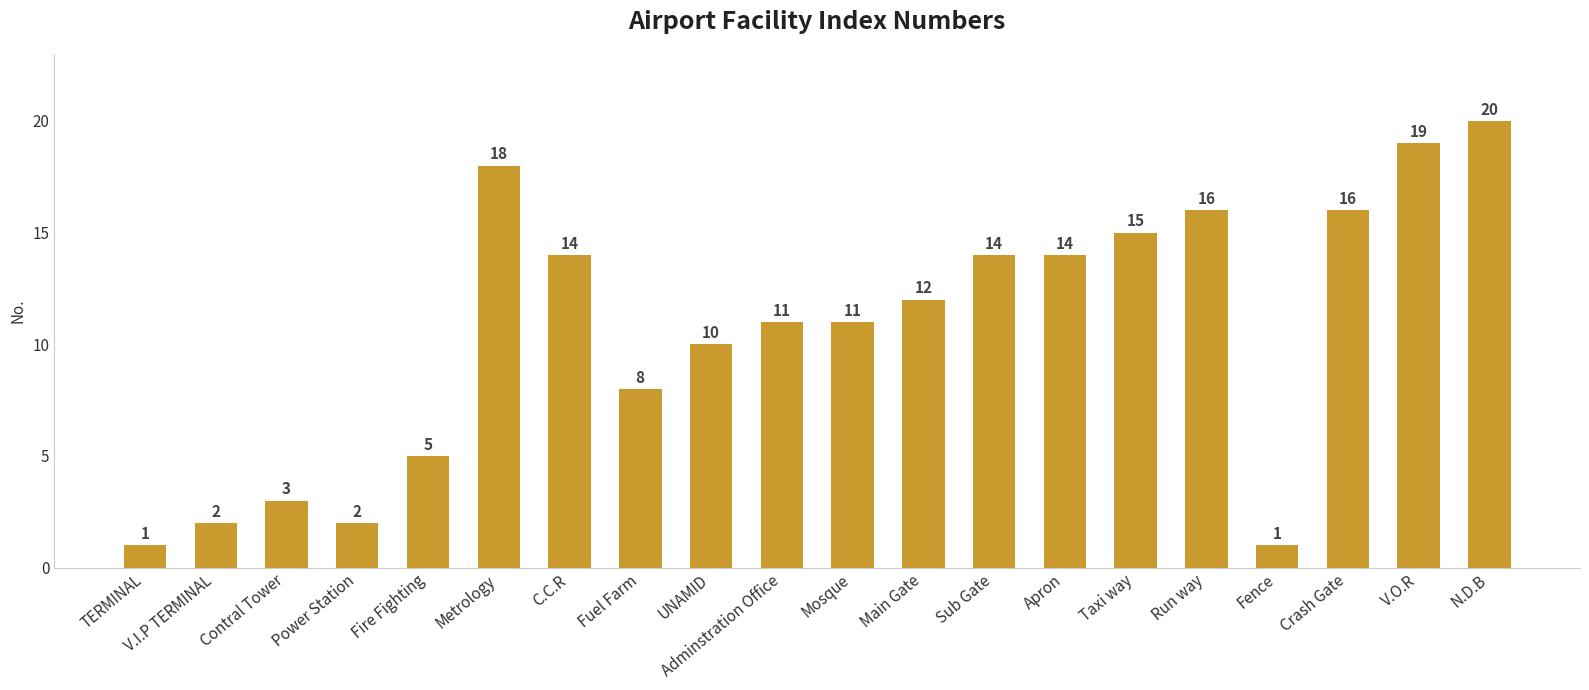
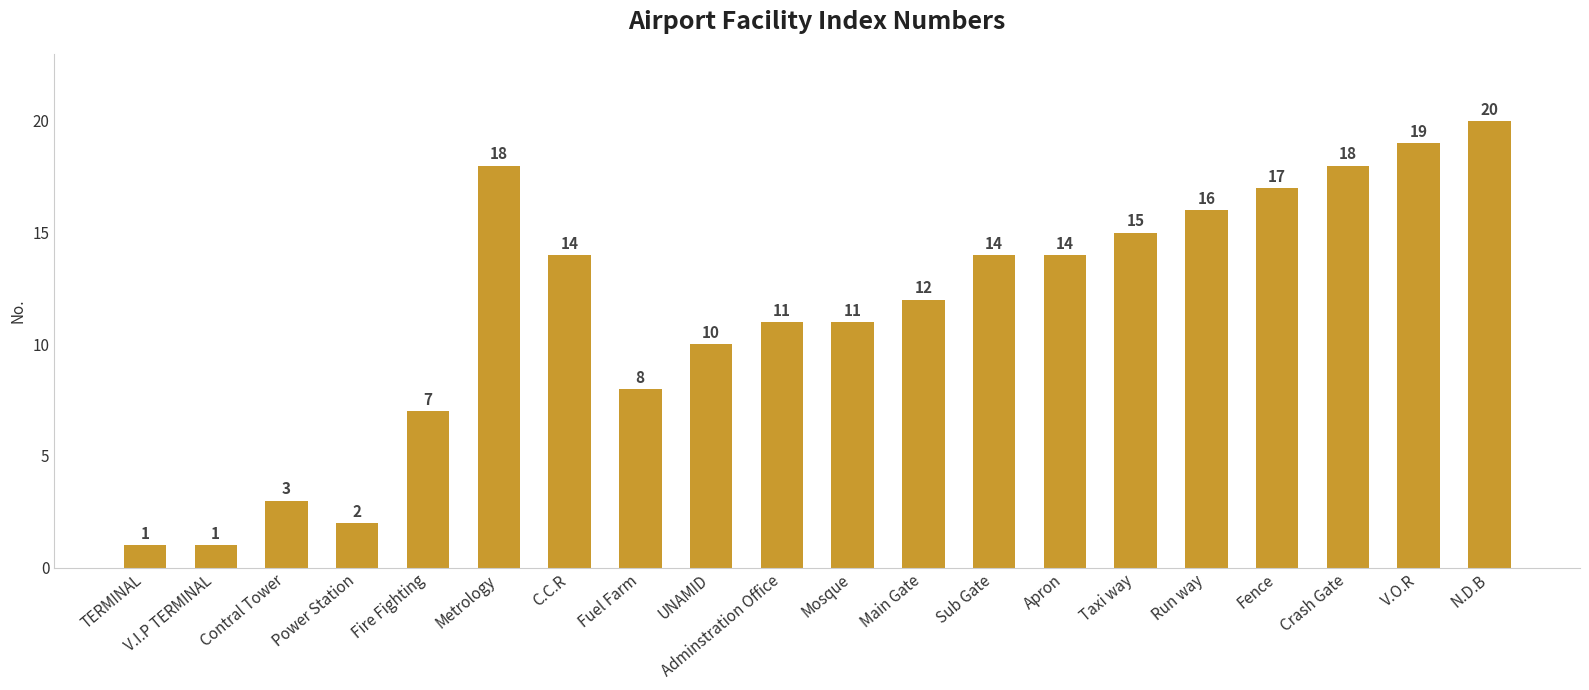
V.I.P TERMINAL: 2 -> 1
Fire Fighting: 5 -> 7
Fence: 1 -> 17
Crash Gate: 16 -> 18
